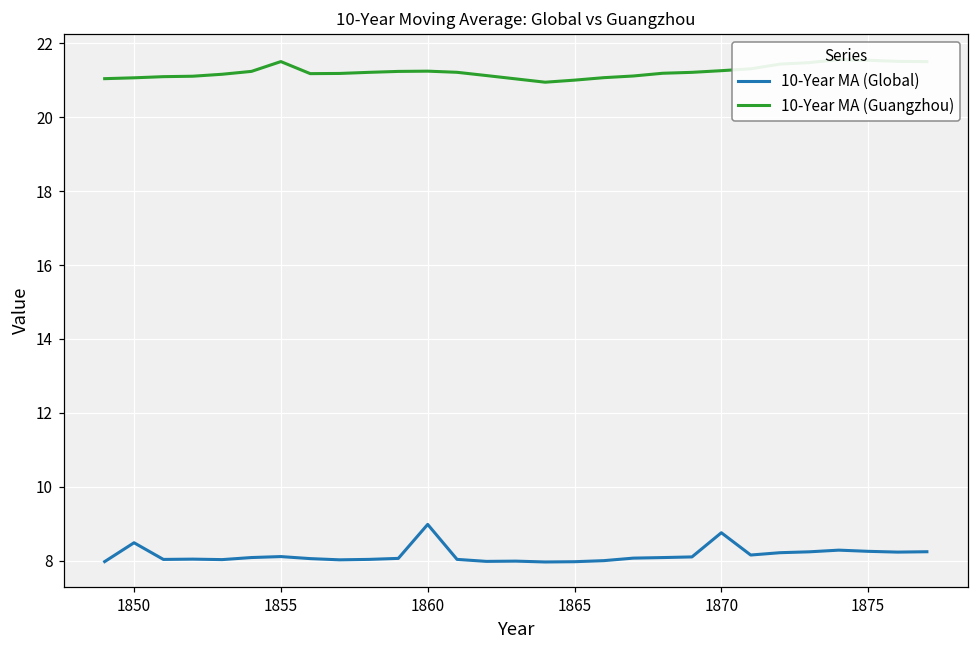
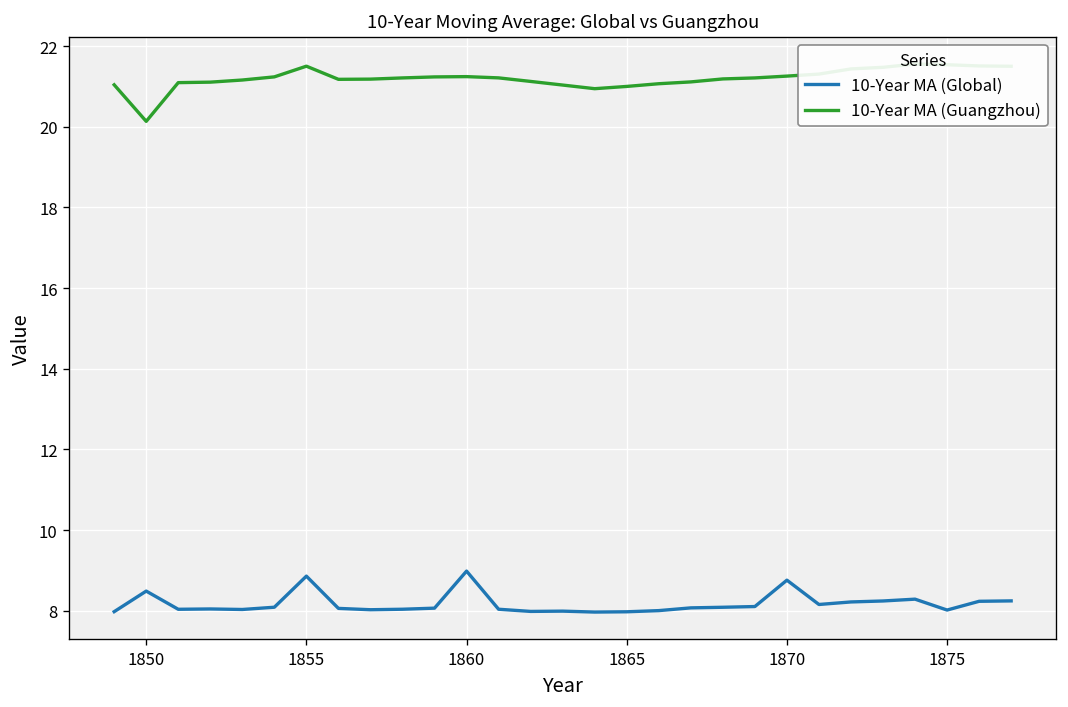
10-Year MA (Guangzhou), 1850: 21.1 -> 20.1
10-Year MA (Global), 1855: 8.1 -> 8.9
10-Year MA (Global), 1875: 8.3 -> 8.0
